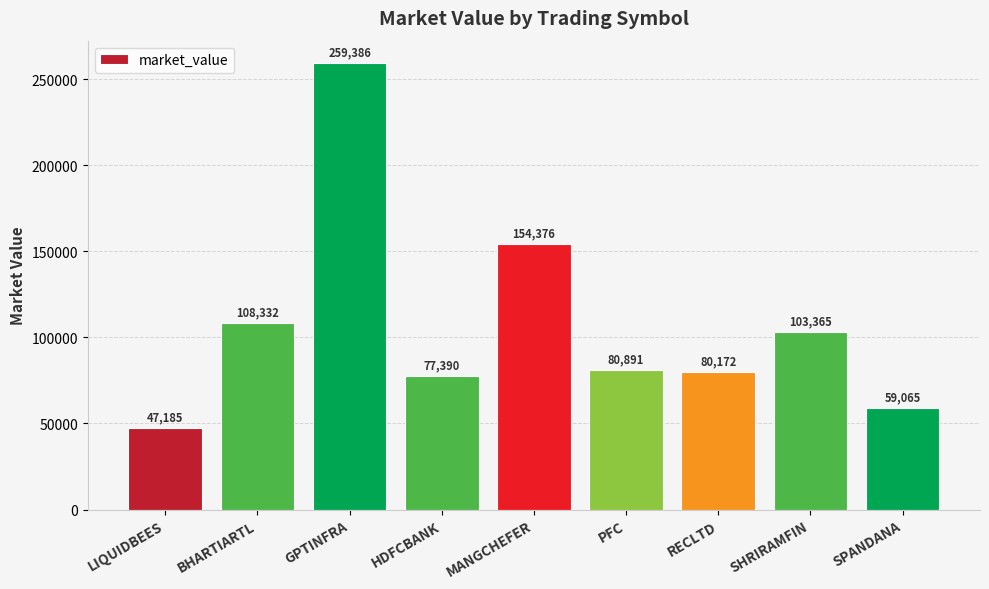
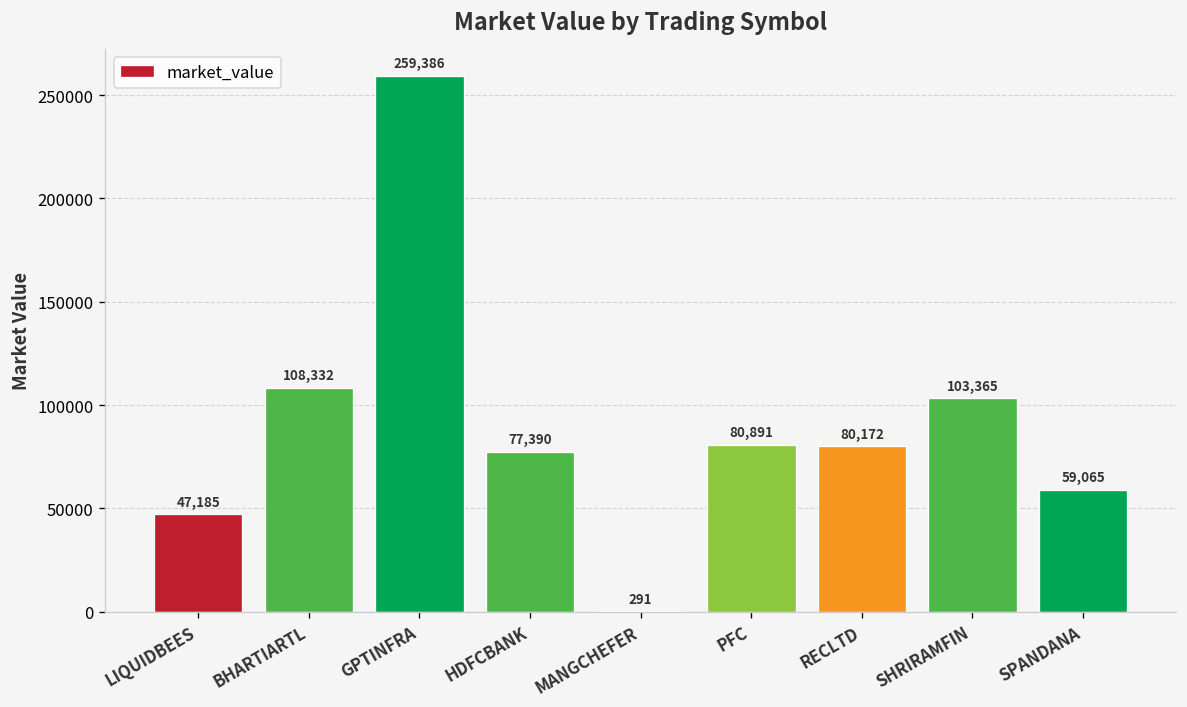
MANGCHEFER: 154,376 -> 291
